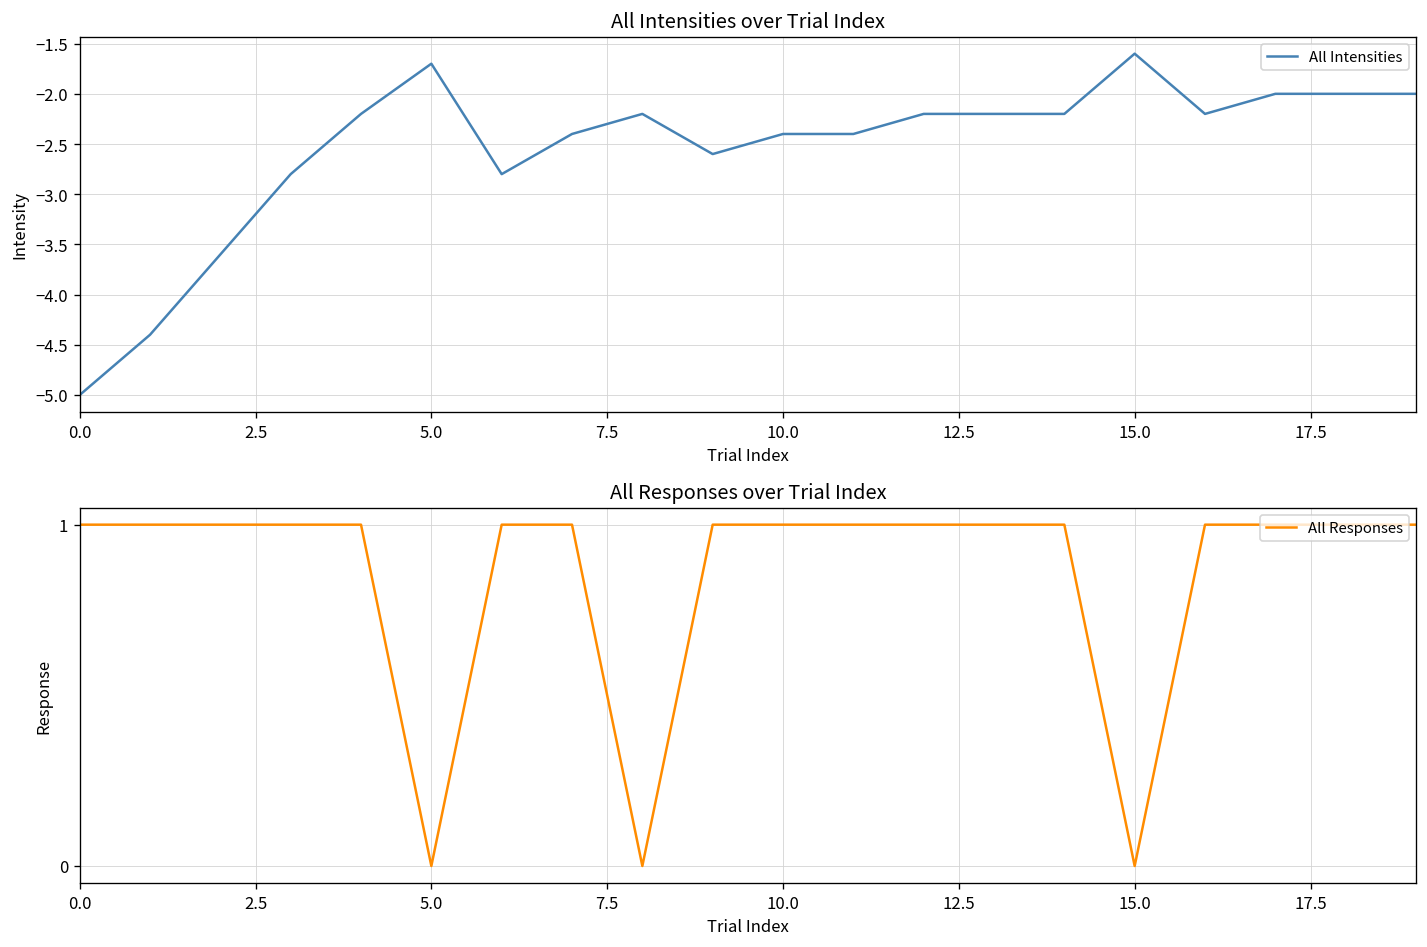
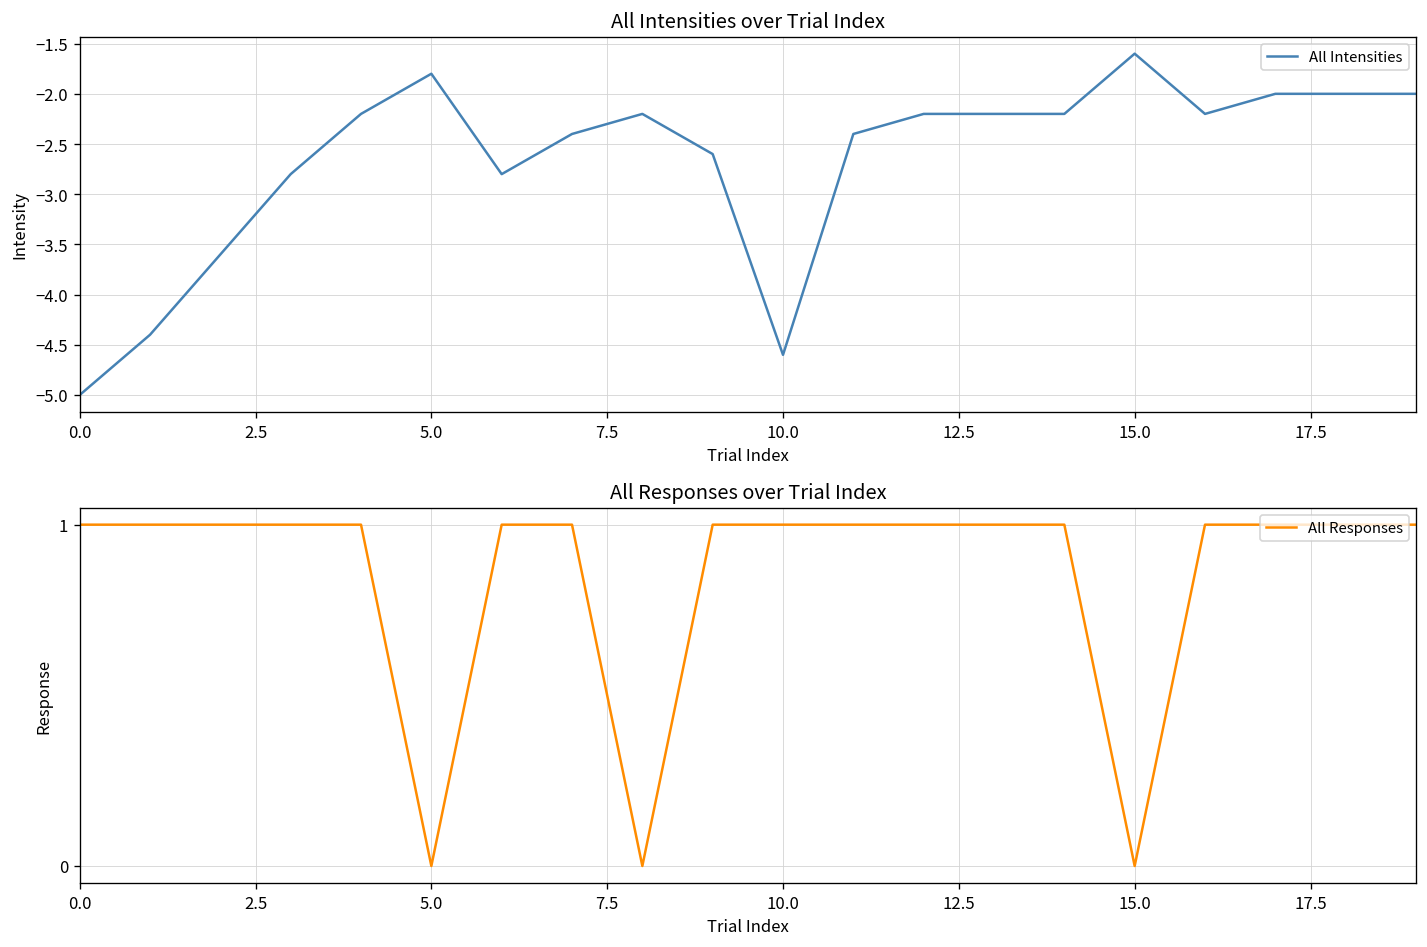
All Intensities over Trial Index, 5.0: -1.7 -> -1.8
All Intensities over Trial Index, 10.0: -2.4 -> -4.6
